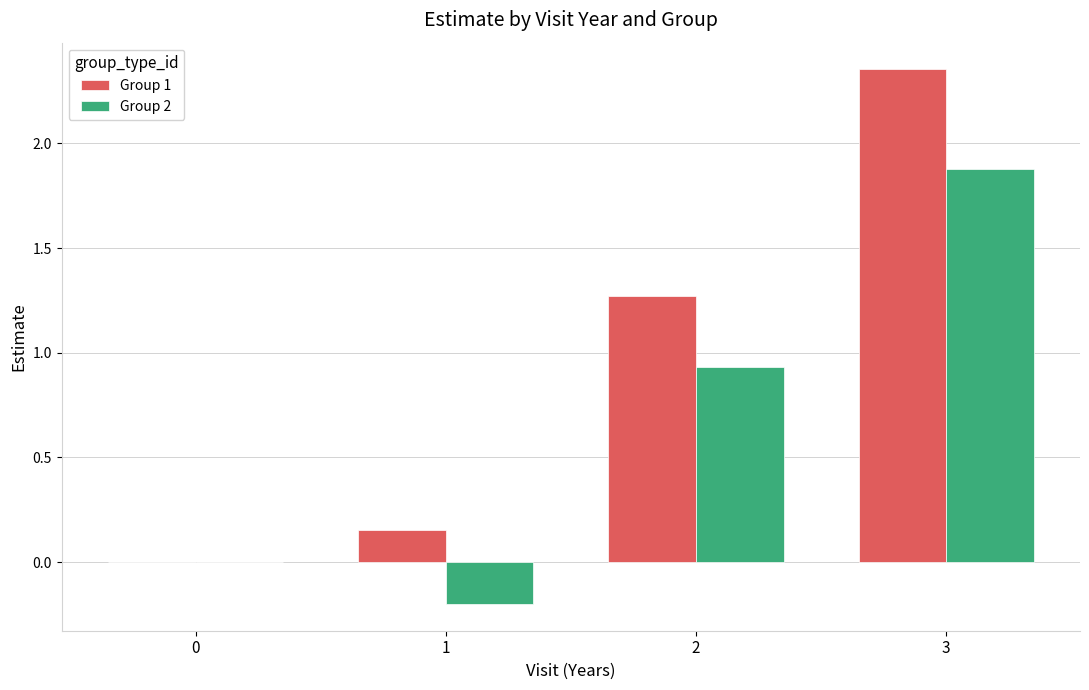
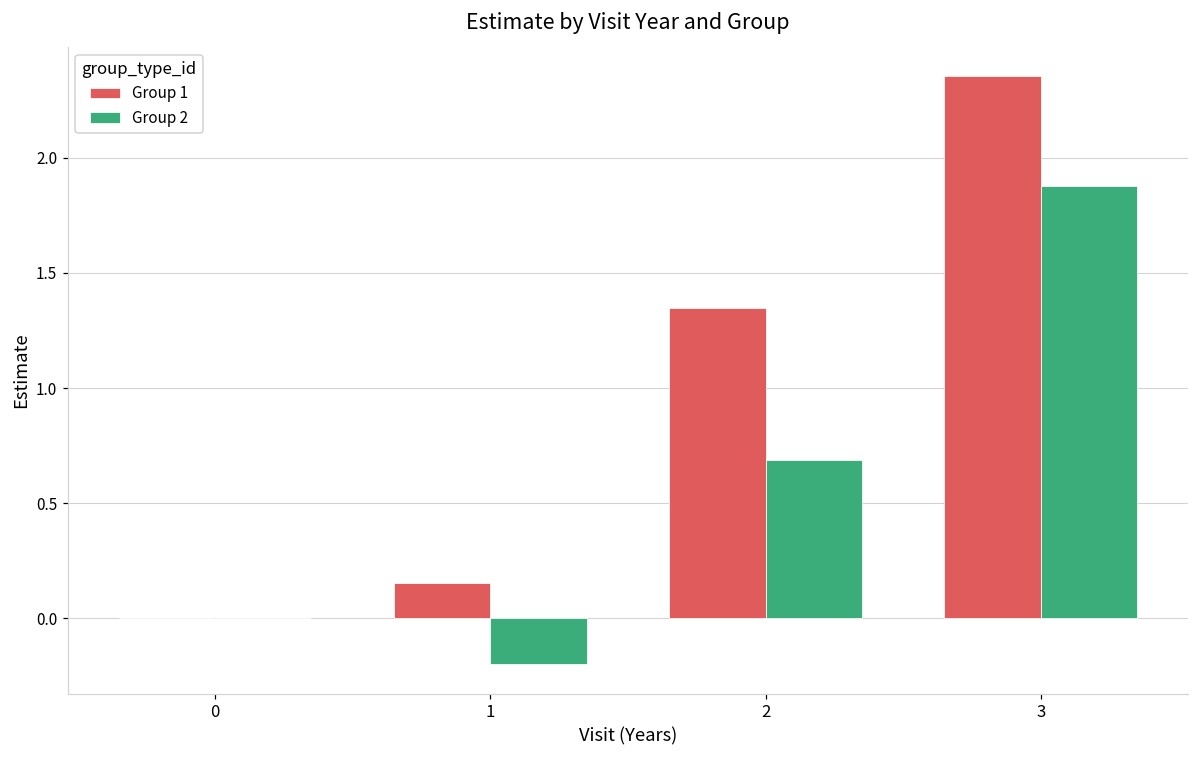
Group 1, 2: 1.27 -> 1.35
Group 2, 2: 0.93 -> 0.69
